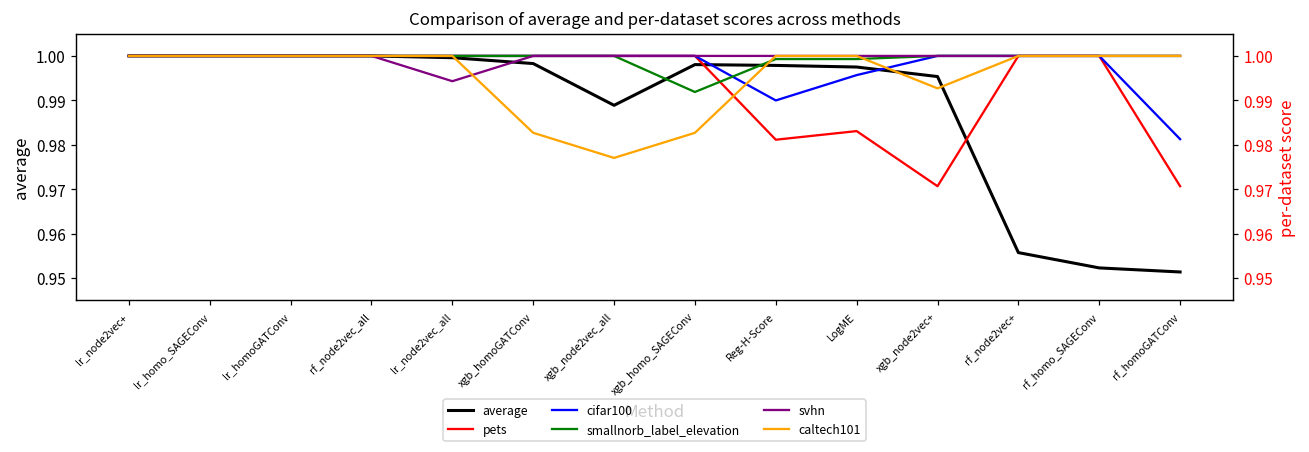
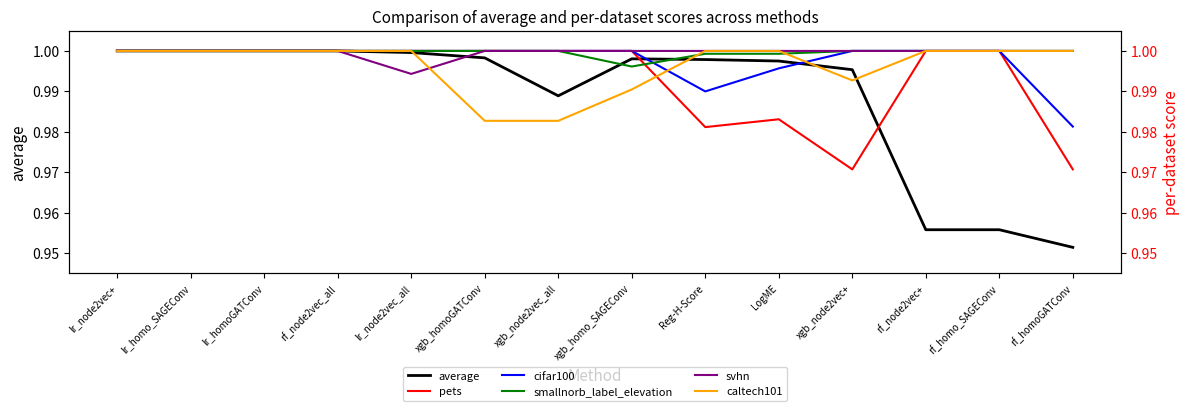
average, rf_homo_SAGEConv: 0.952 -> 0.956
caltech101, xgb_node2vec_all: 0.977 -> 0.983
smallnorb_label_elevation, xgb_homo_SAGEConv: 0.992 -> 0.996
caltech101, xgb_homo_SAGEConv: 0.983 -> 0.990
